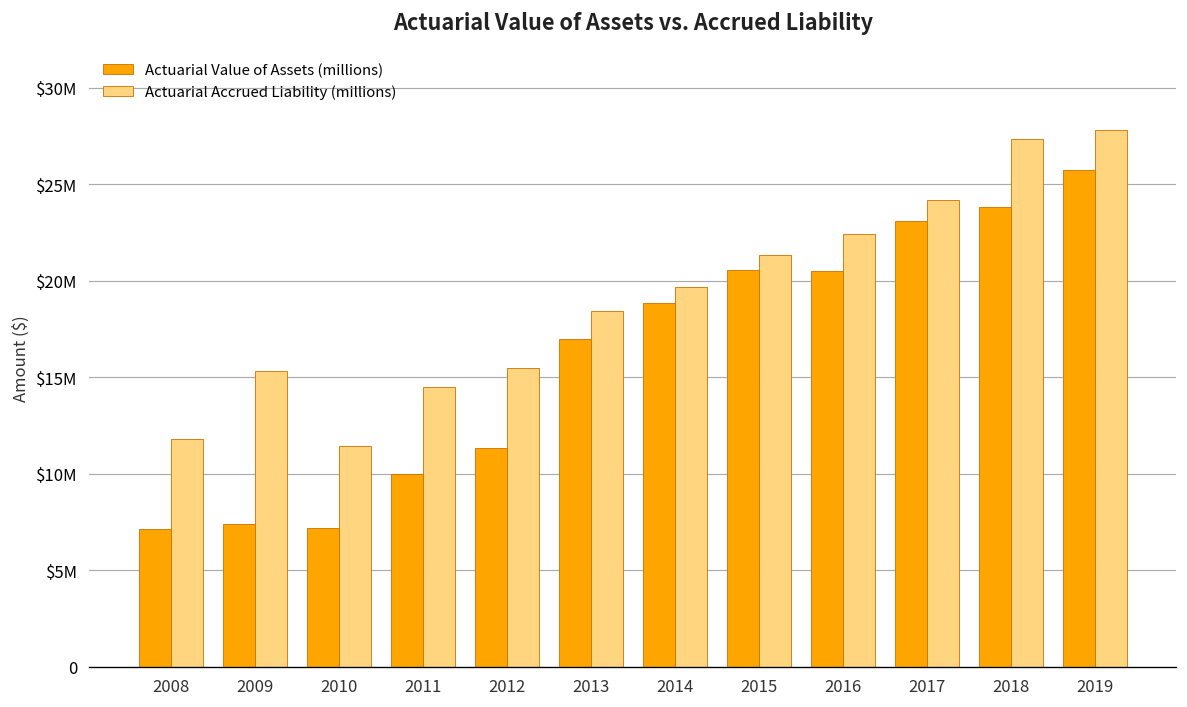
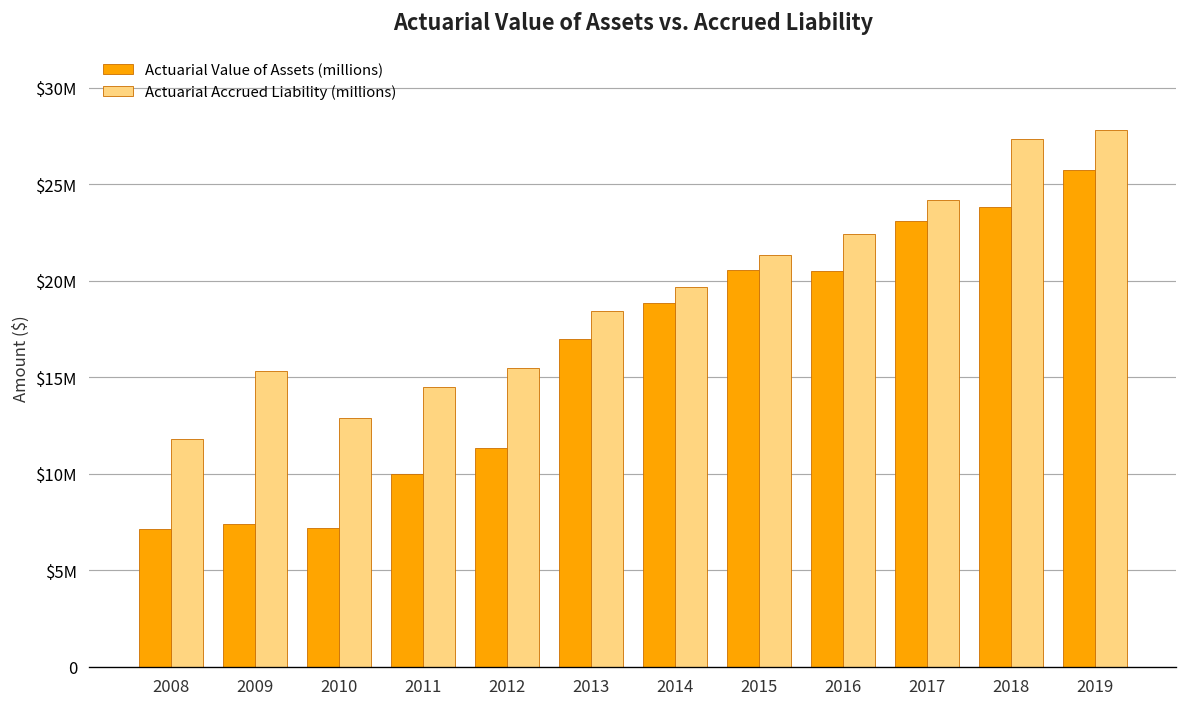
Actuarial Accrued Liability (millions), 2010: $11400000 -> $12900000
